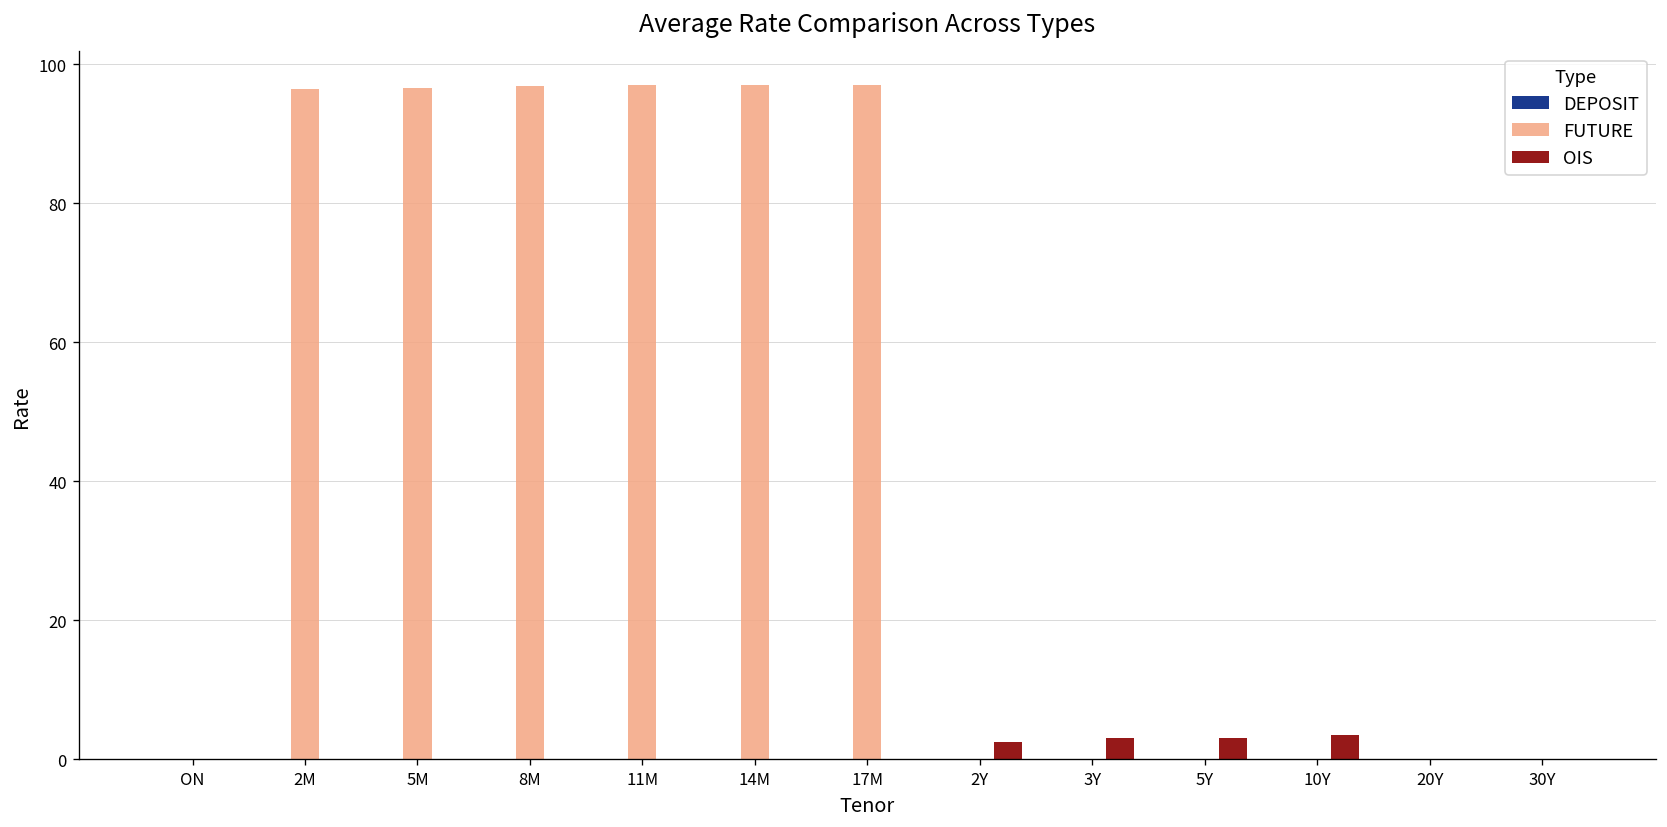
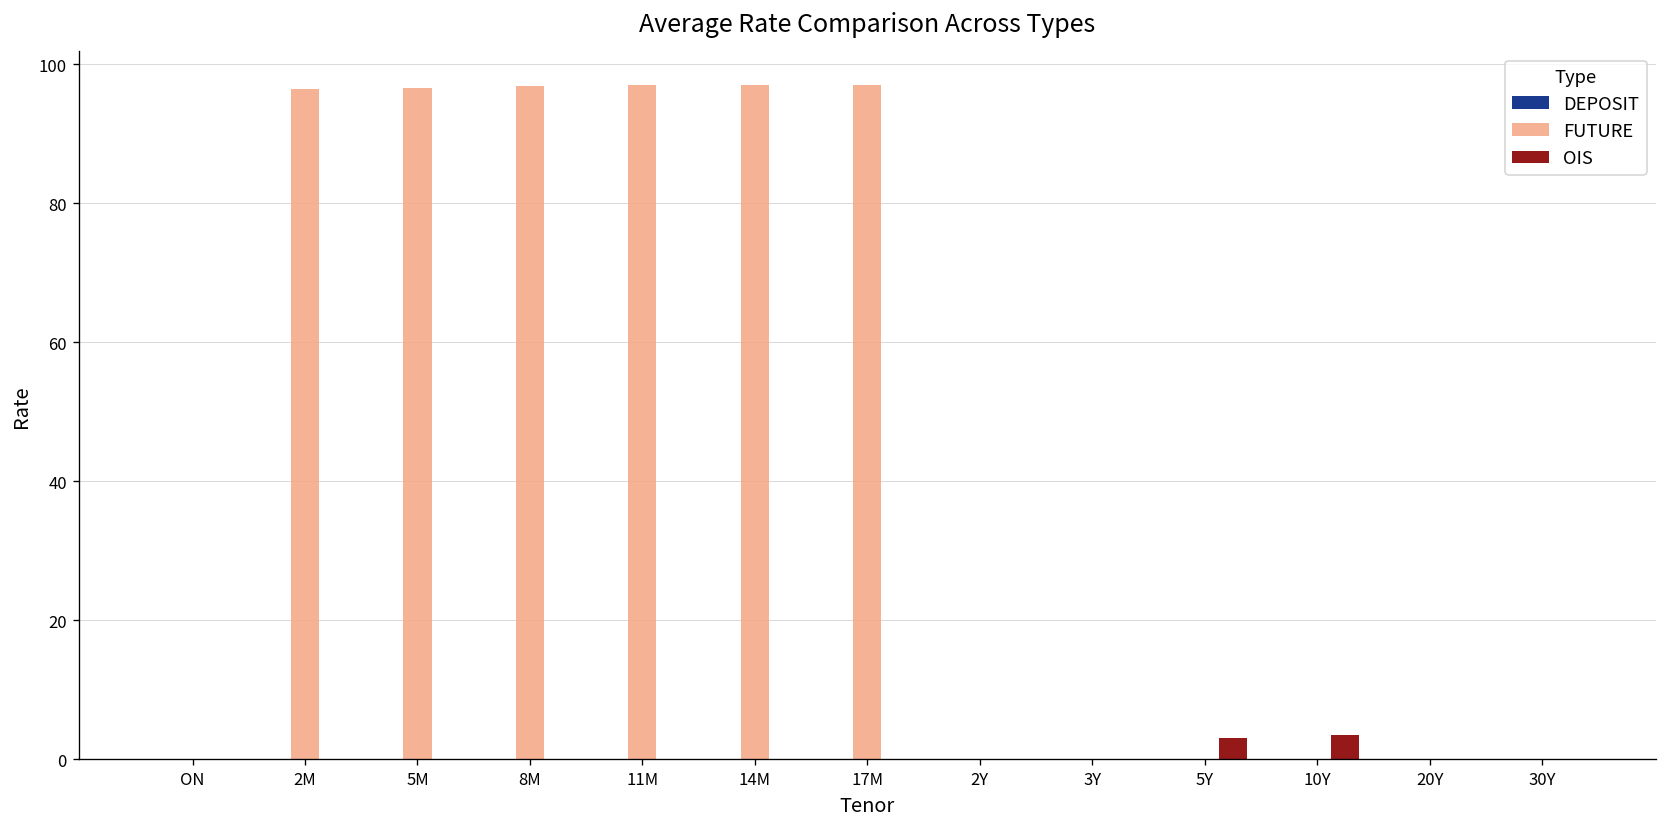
OIS, 2Y: 2 -> 0
OIS, 3Y: 3 -> 0
